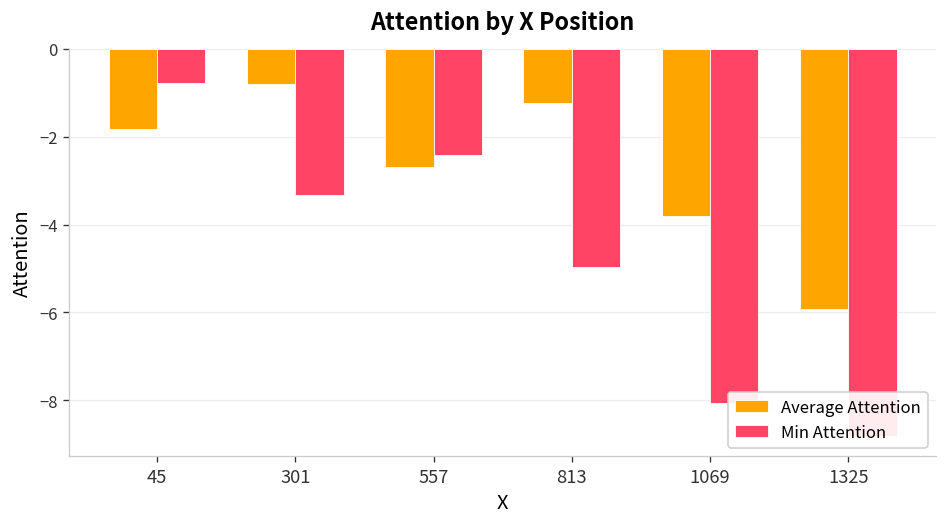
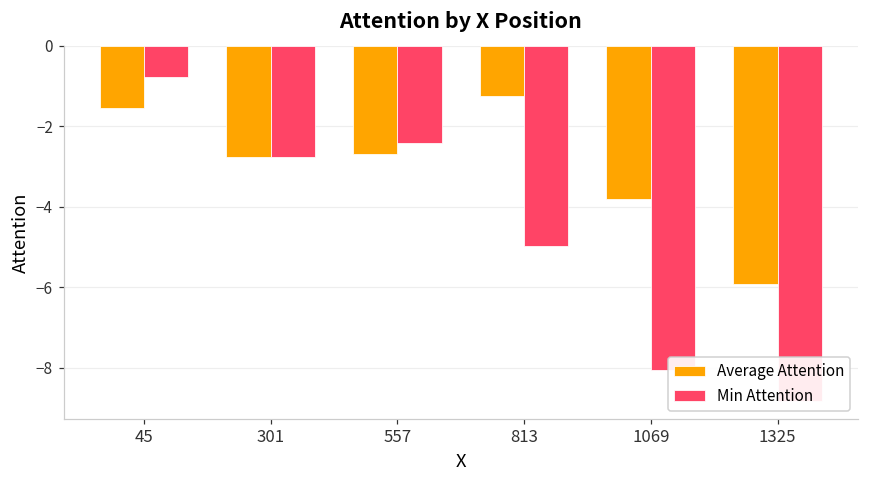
Average Attention, 45: -1.8 -> -1.5
Average Attention, 301: -0.8 -> -2.8
Min Attention, 301: -3.3 -> -2.8
